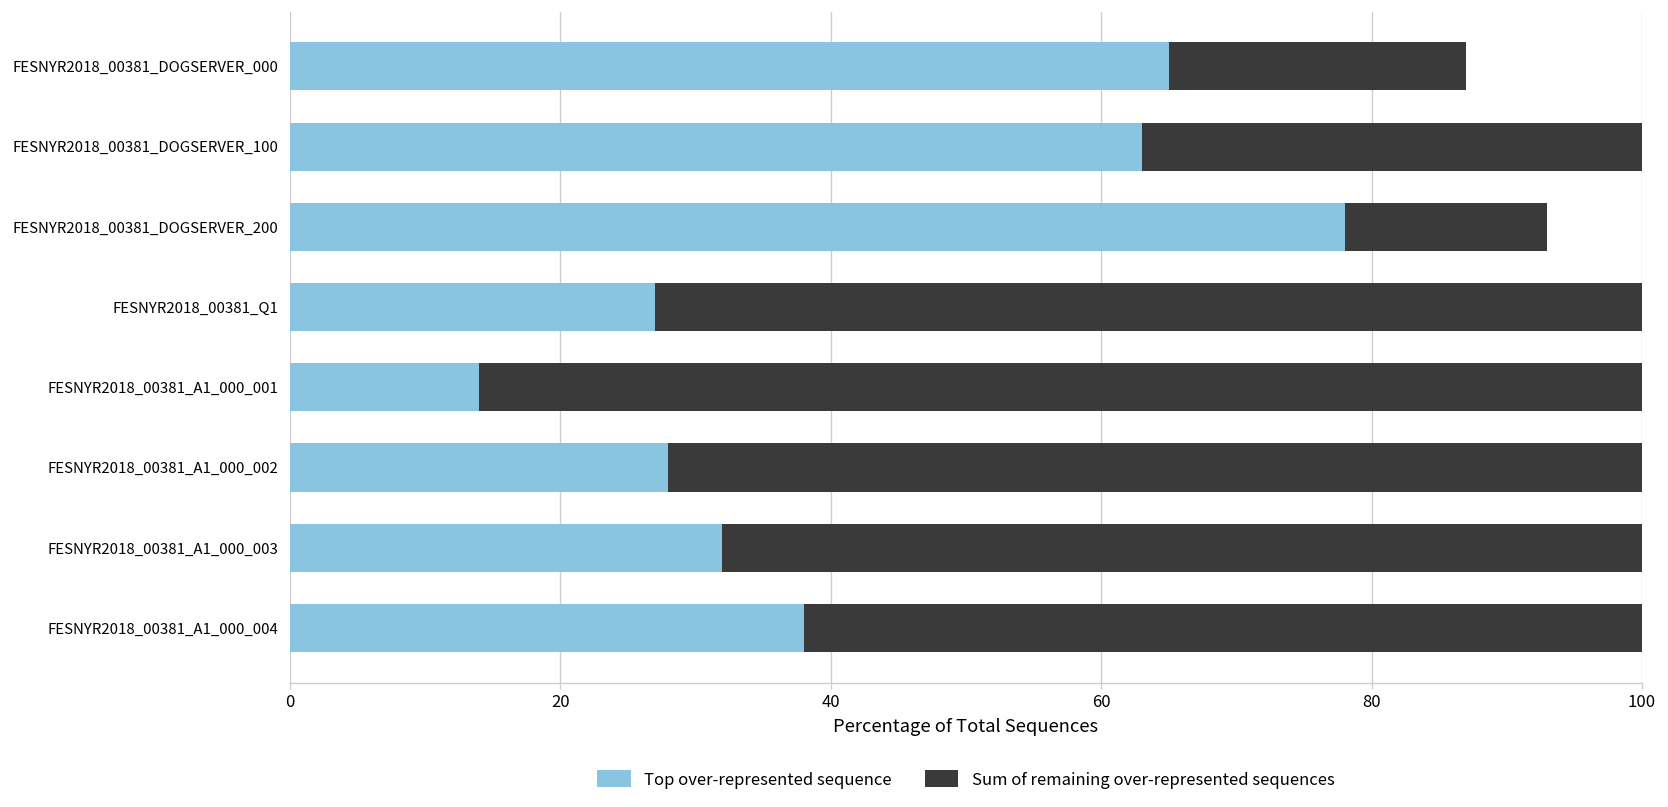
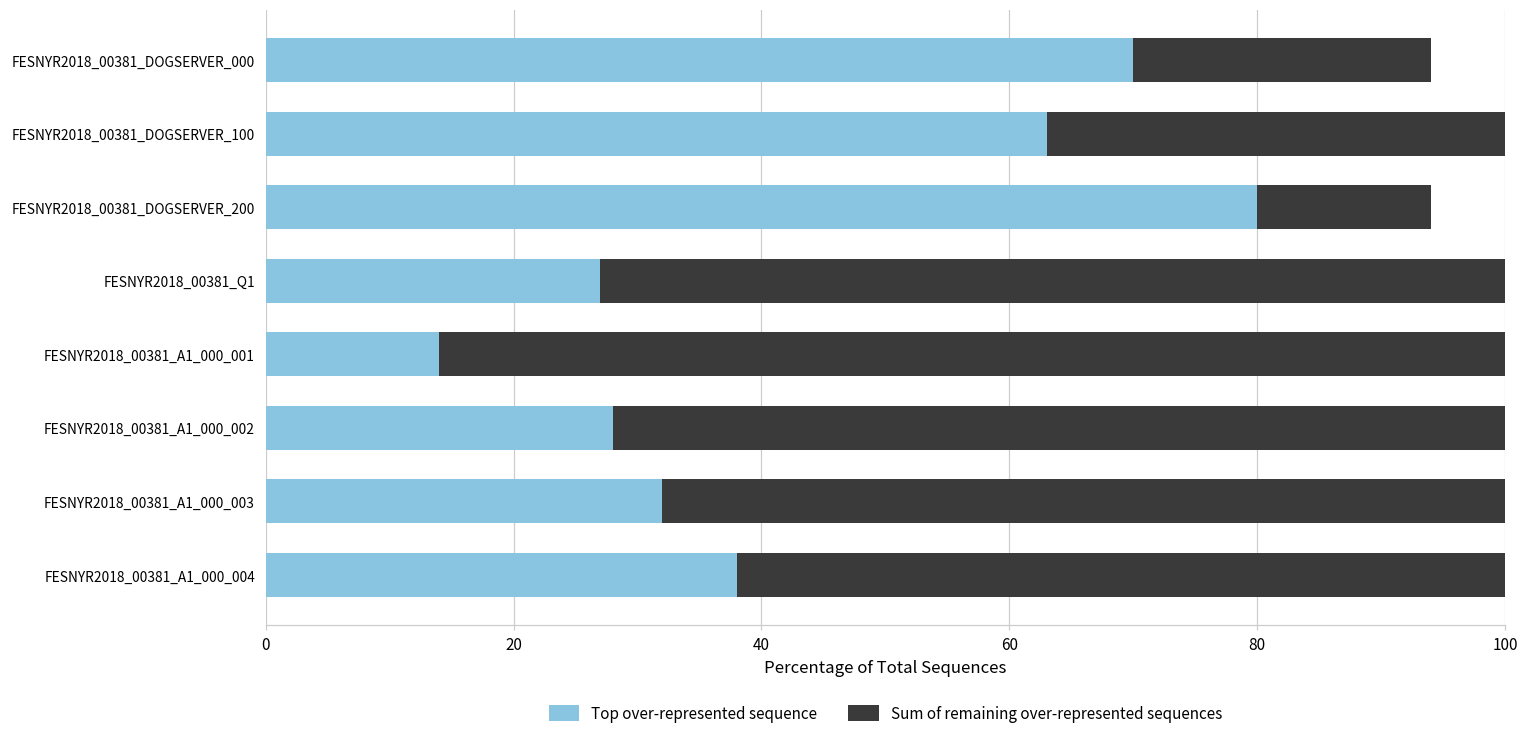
Top over-represented sequence, FESNYR2018_00381_DOGSERVER_000: 65 -> 70
Sum of remaining over-represented sequences, FESNYR2018_00381_DOGSERVER_000: 22 -> 24
Top over-represented sequence, FESNYR2018_00381_DOGSERVER_200: 78 -> 80
Sum of remaining over-represented sequences, FESNYR2018_00381_DOGSERVER_200: 15 -> 14
